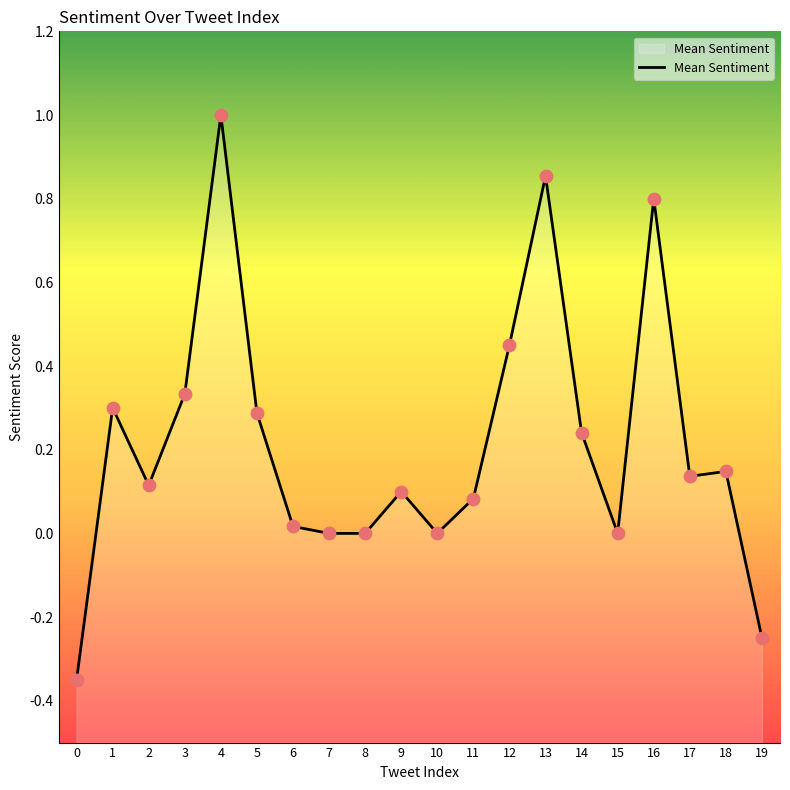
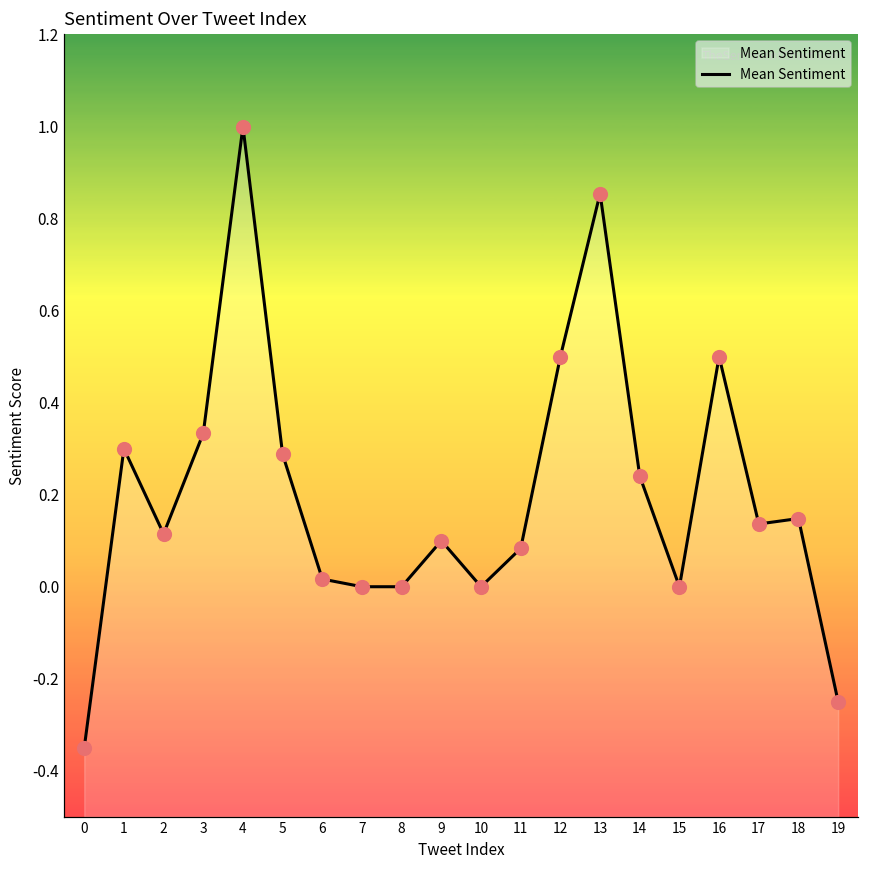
12: 0.45 -> 0.50
16: 0.8 -> 0.5
